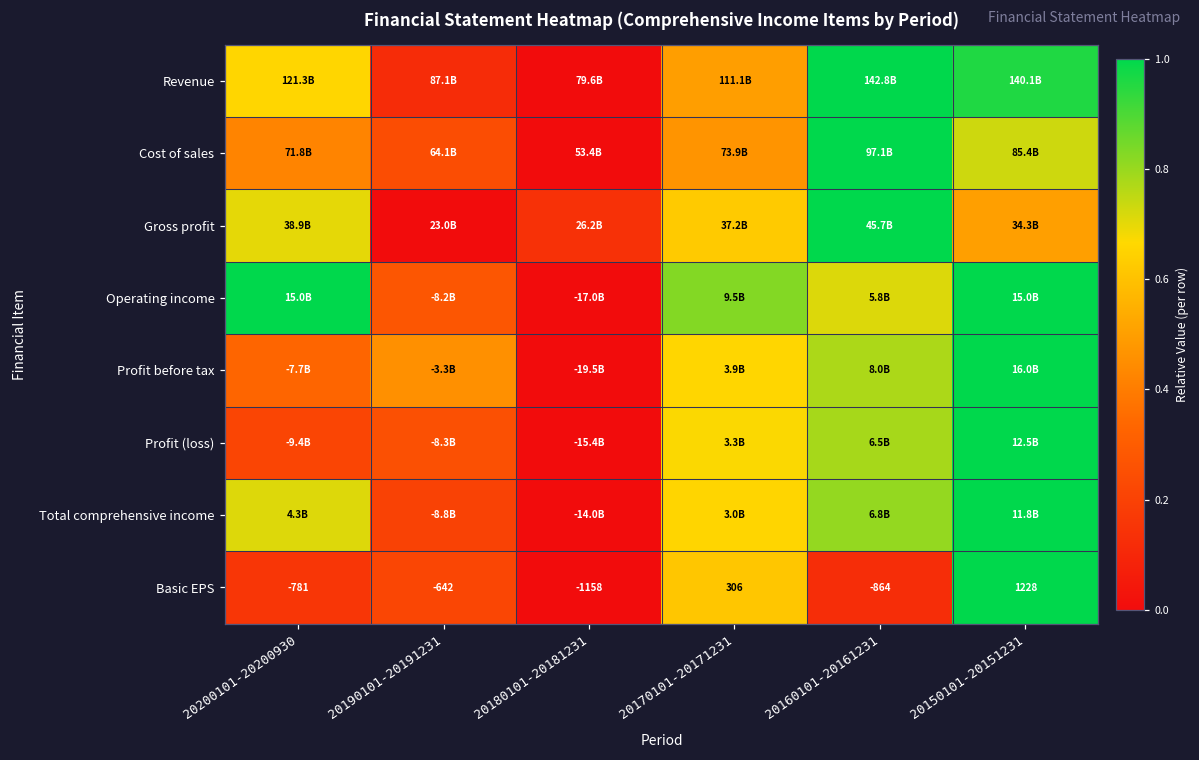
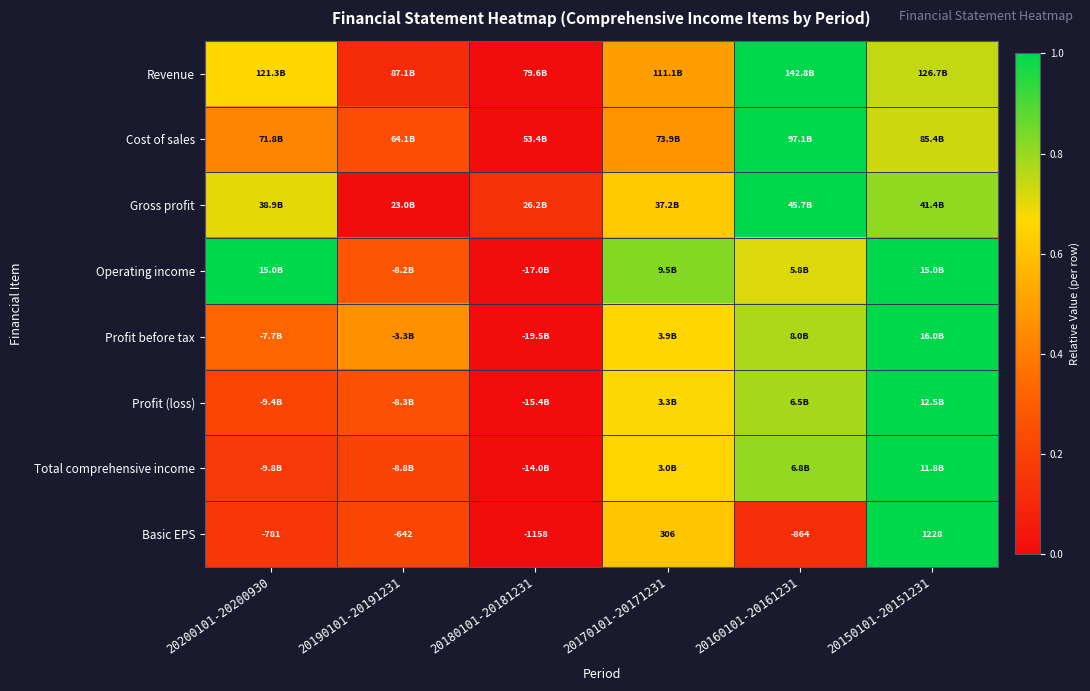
Revenue, 20150101-20151231: 140.1B -> 126.7B
Gross profit, 20150101-20151231: 34.3B -> 41.4B
Total comprehensive income, 20200101-20200930: 4.3B -> -9.8B
